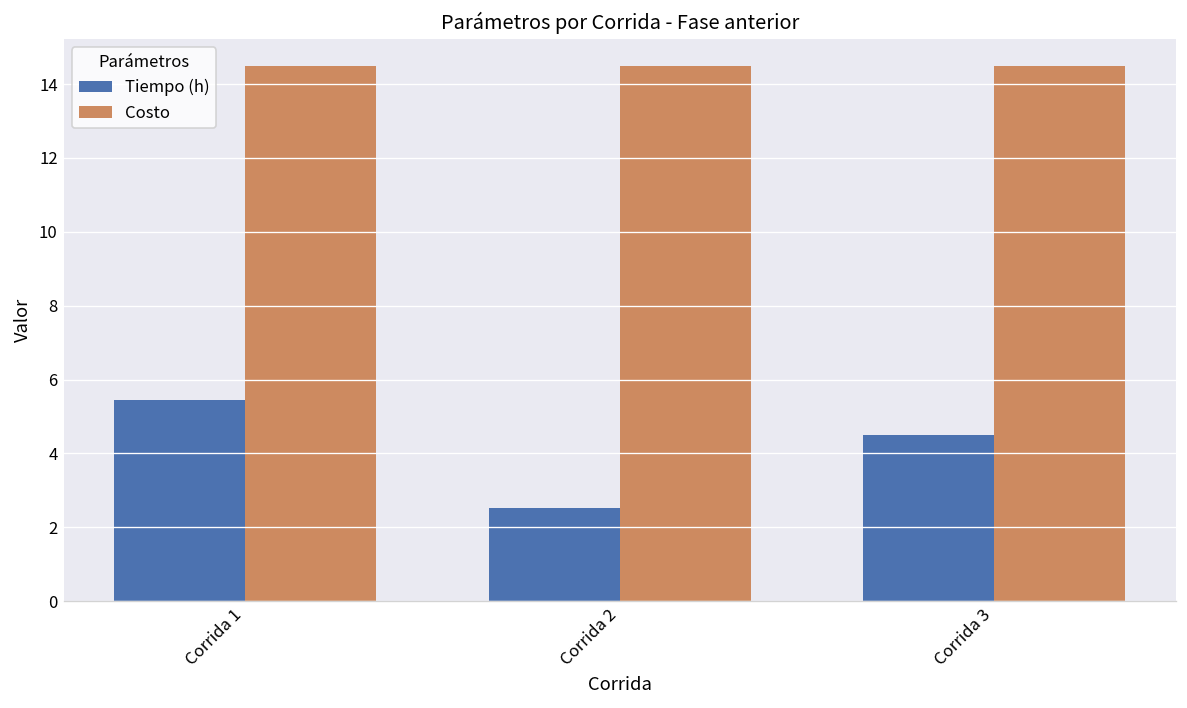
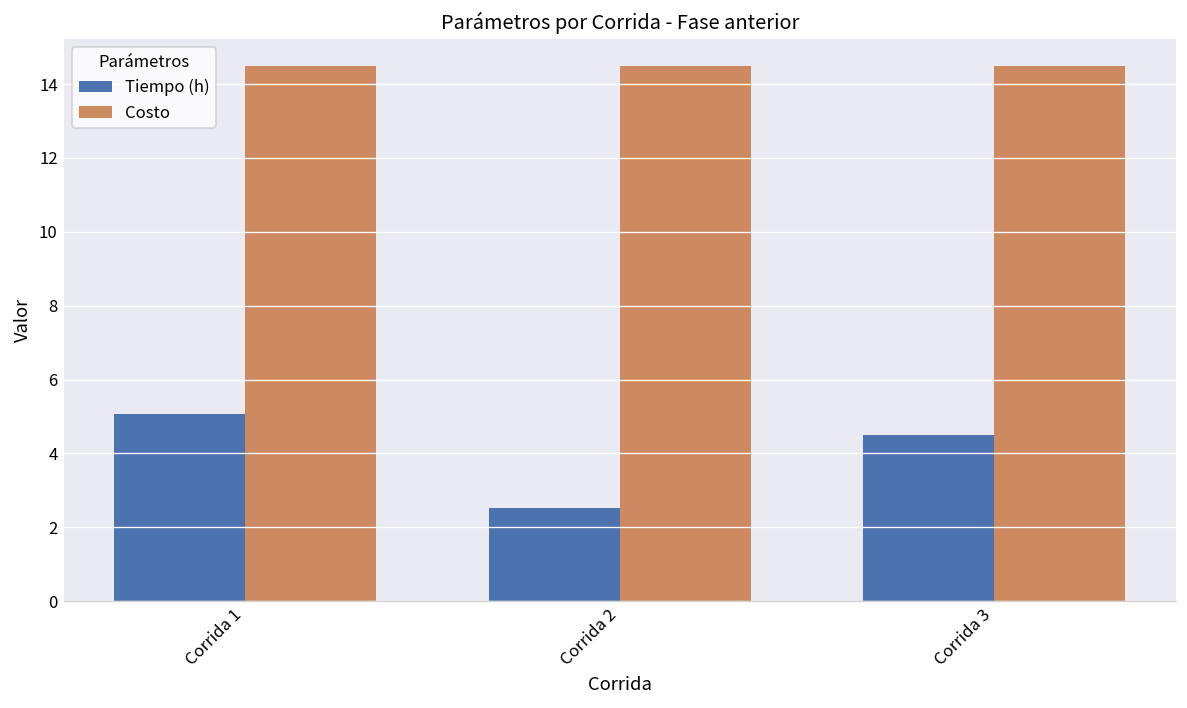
Tiempo (h), Corrida 1: 5.4 -> 5.1
